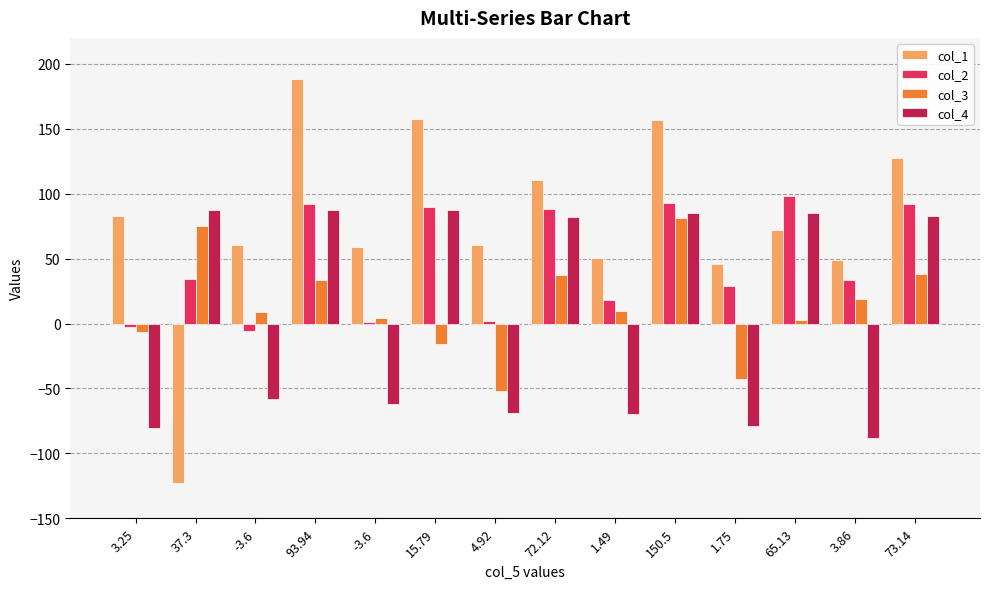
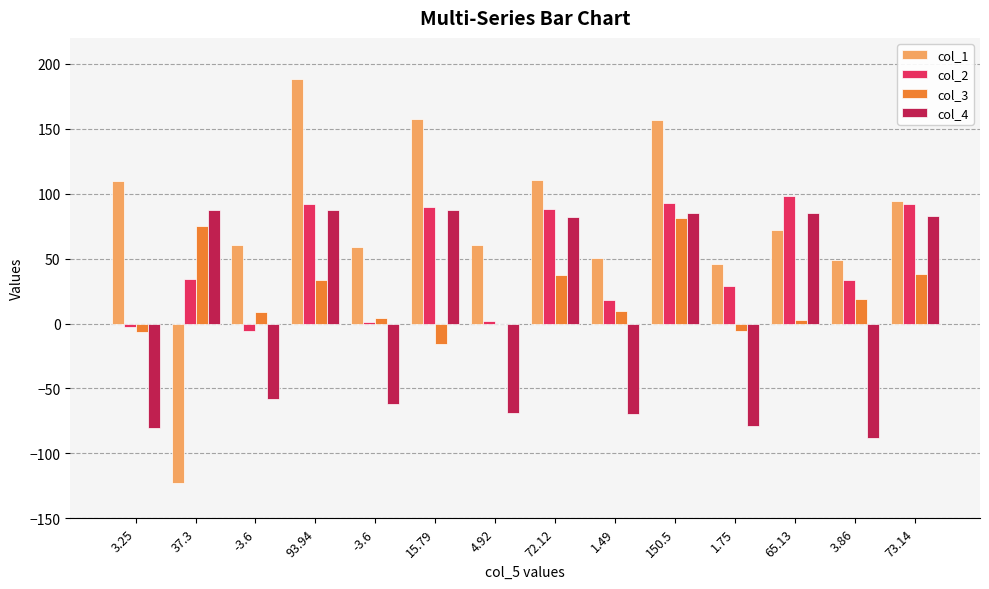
col_1, 3.25: 83 -> 110
col_3, 4.92: -52 -> 0
col_3, 1.75: -43 -> -6
col_1, 73.14: 128 -> 95
